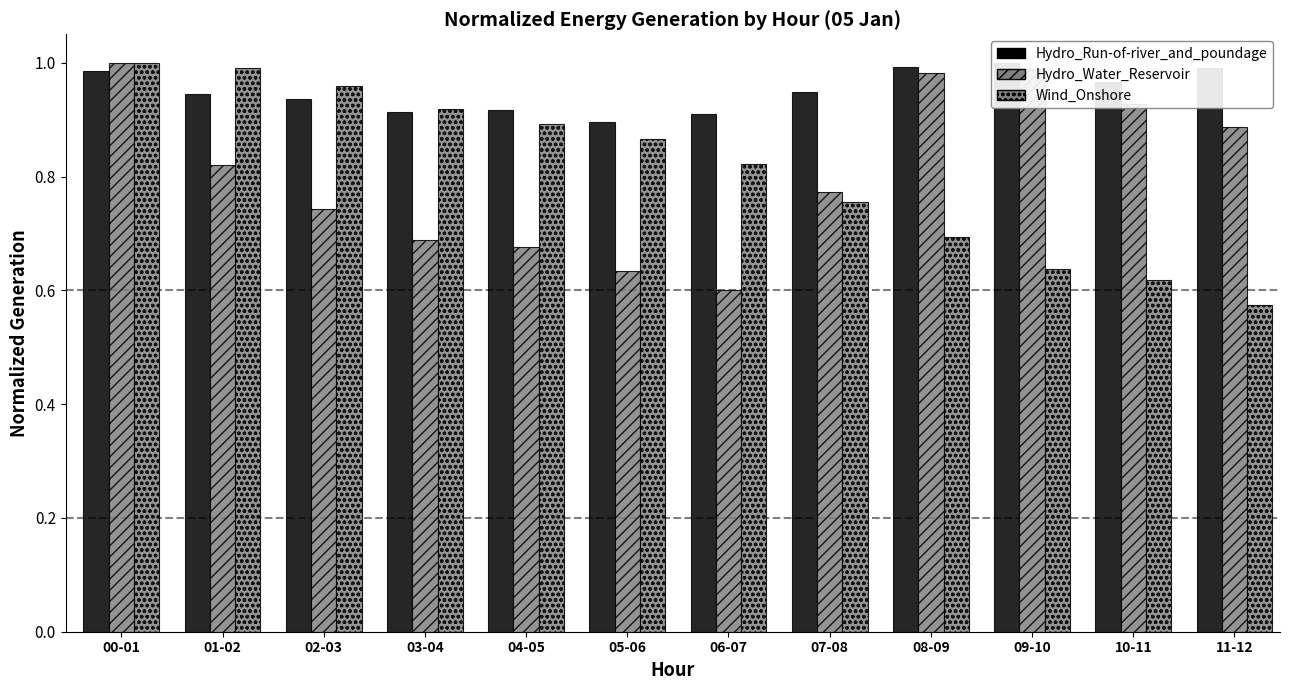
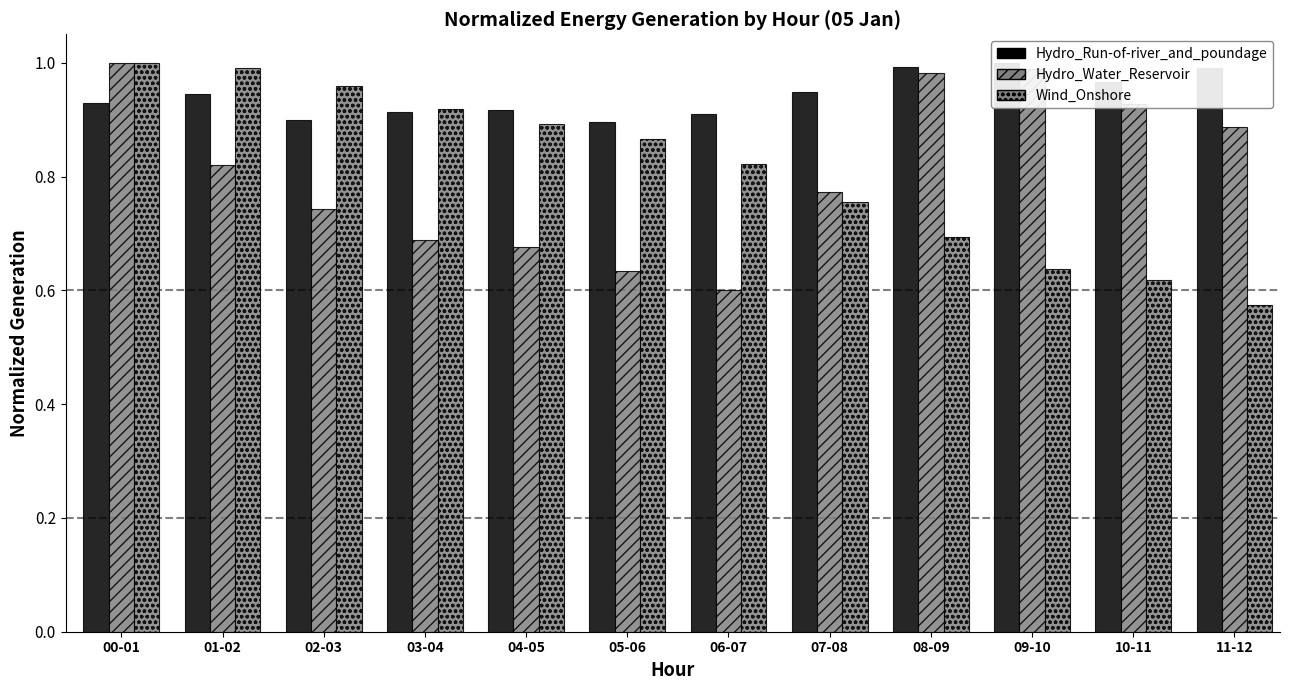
Hydro_Run-of-river_and_poundage, 00-01: 0.98 -> 0.93
Hydro_Run-of-river_and_poundage, 02-03: 0.94 -> 0.90
